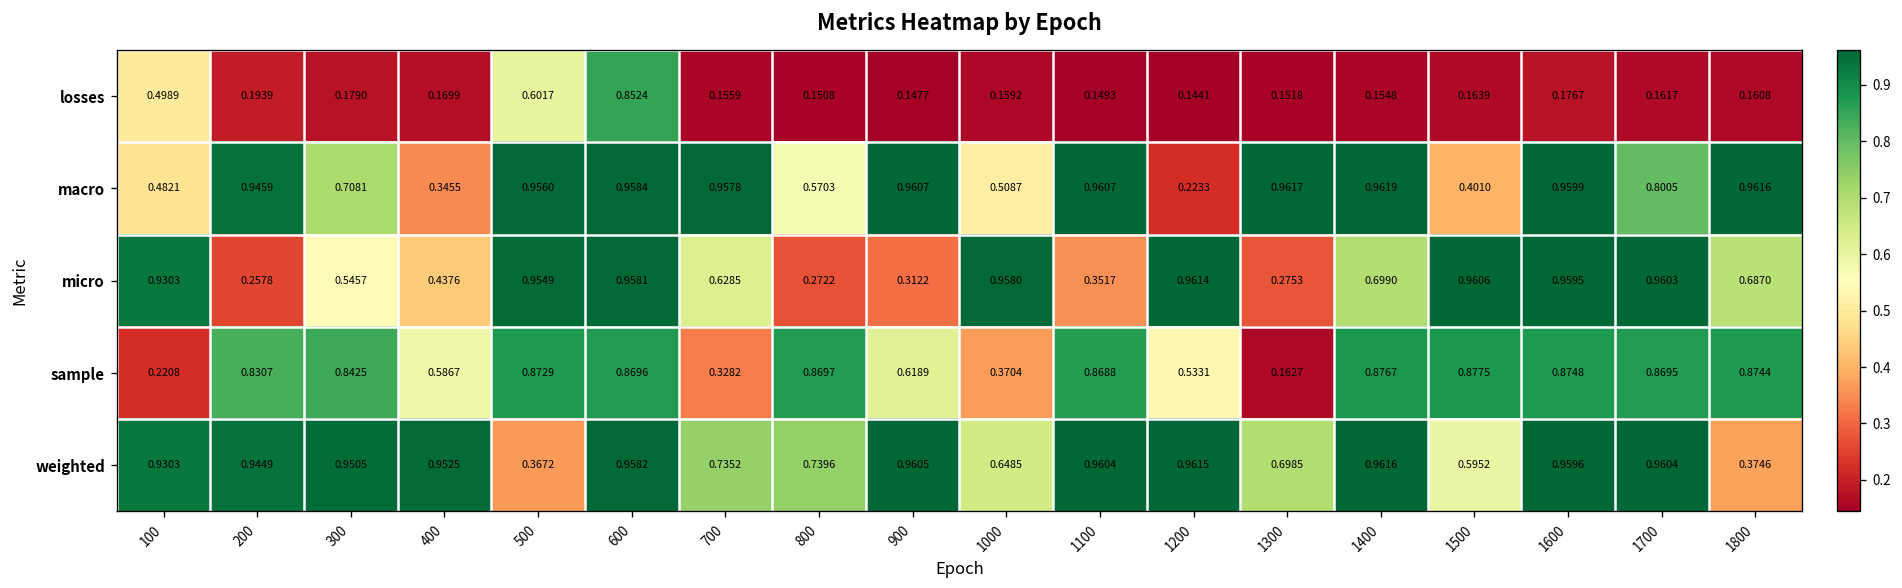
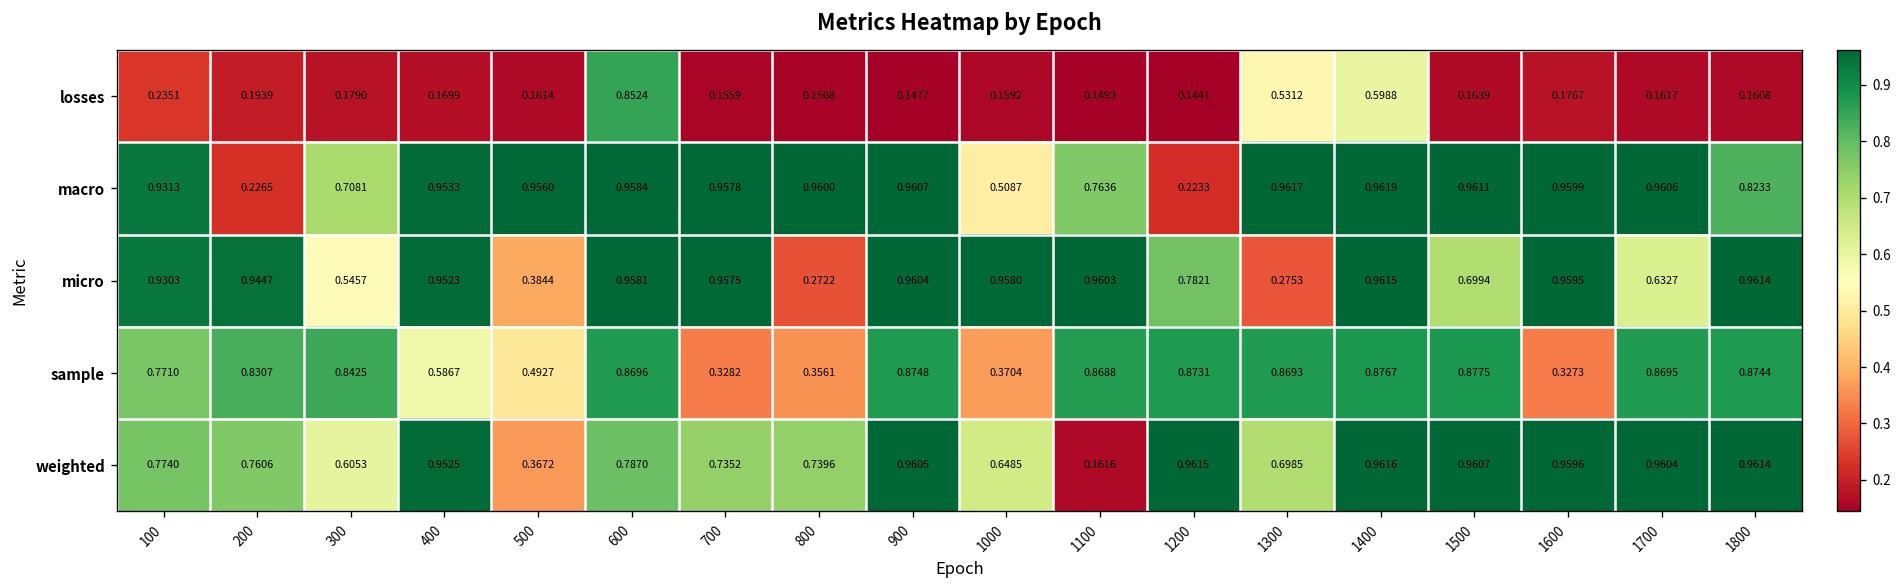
losses, 100: 0.4989 -> 0.2351
losses, 500: 0.6017 -> 0.1614
losses, 1300: 0.1518 -> 0.5312
losses, 1400: 0.1548 -> 0.5988
macro, 100: 0.4821 -> 0.9313
macro, 200: 0.9459 -> 0.2265
macro, 400: 0.3455 -> 0.9533
macro, 800: 0.5703 -> 0.9600
macro, 1100: 0.9607 -> 0.7636
macro, 1500: 0.4010 -> 0.9611
macro, 1700: 0.8005 -> 0.9606
macro, 1800: 0.9616 -> 0.8233
micro, 200: 0.2578 -> 0.9447
micro, 400: 0.4376 -> 0.9523
micro, 500: 0.9549 -> 0.3844
micro, 700: 0.6285 -> 0.9575
micro, 900: 0.3122 -> 0.9604
micro, 1100: 0.3517 -> 0.9603
micro, 1200: 0.9614 -> 0.7821
micro, 1400: 0.6990 -> 0.9615
micro, 1500: 0.9606 -> 0.6994
micro, 1700: 0.9603 -> 0.6327
micro, 1800: 0.6870 -> 0.9614
sample, 100: 0.2208 -> 0.7710
sample, 500: 0.8729 -> 0.4927
sample, 800: 0.8697 -> 0.3561
sample, 900: 0.6189 -> 0.8748
sample, 1200: 0.5331 -> 0.8731
sample, 1300: 0.1627 -> 0.8693
sample, 1600: 0.8748 -> 0.3273
weighted, 100: 0.9303 -> 0.7740
weighted, 200: 0.9449 -> 0.7606
weighted, 300: 0.9505 -> 0.6053
weighted, 600: 0.9582 -> 0.7870
weighted, 1100: 0.9604 -> 0.1616
weighted, 1500: 0.5952 -> 0.9607
weighted, 1800: 0.3746 -> 0.9614
